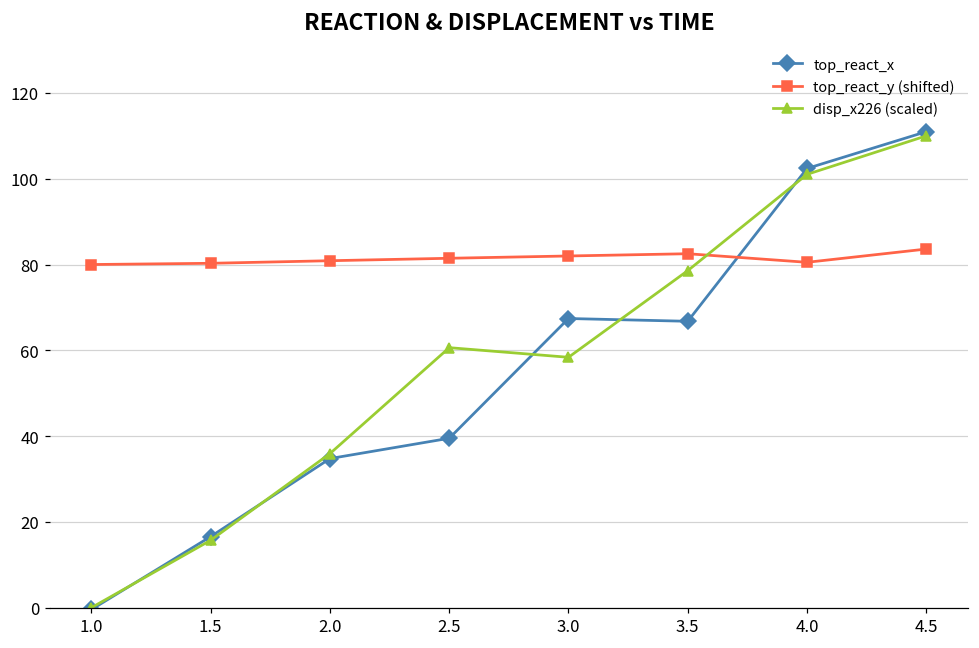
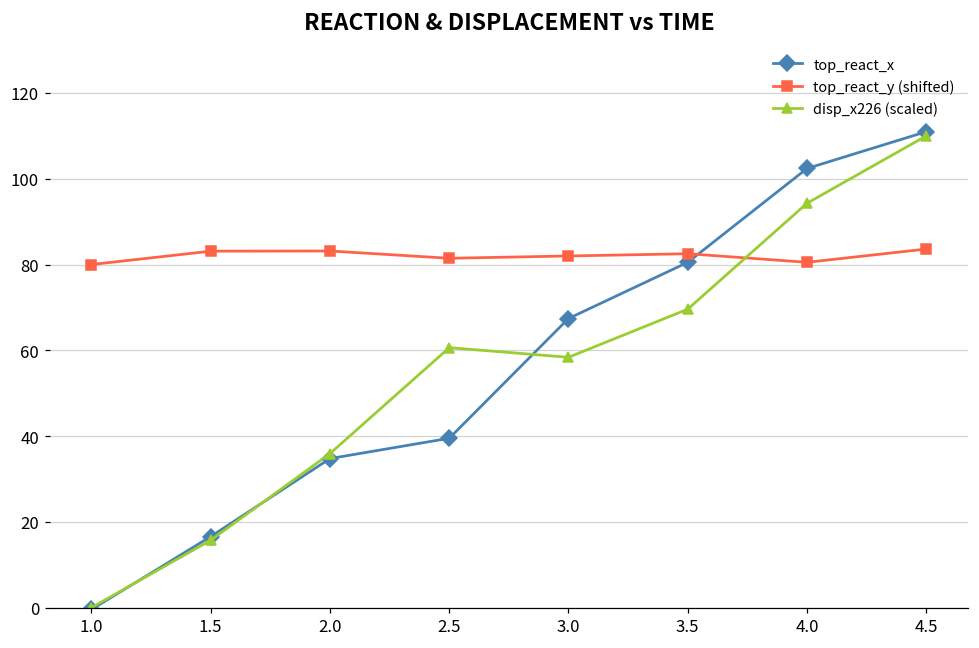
top_react_y (shifted), 1.5: 80 -> 83
top_react_y (shifted), 2.0: 81 -> 83
top_react_x, 3.5: 67 -> 81
disp_x226 (scaled), 3.5: 79 -> 70
disp_x226 (scaled), 4.0: 101 -> 94
